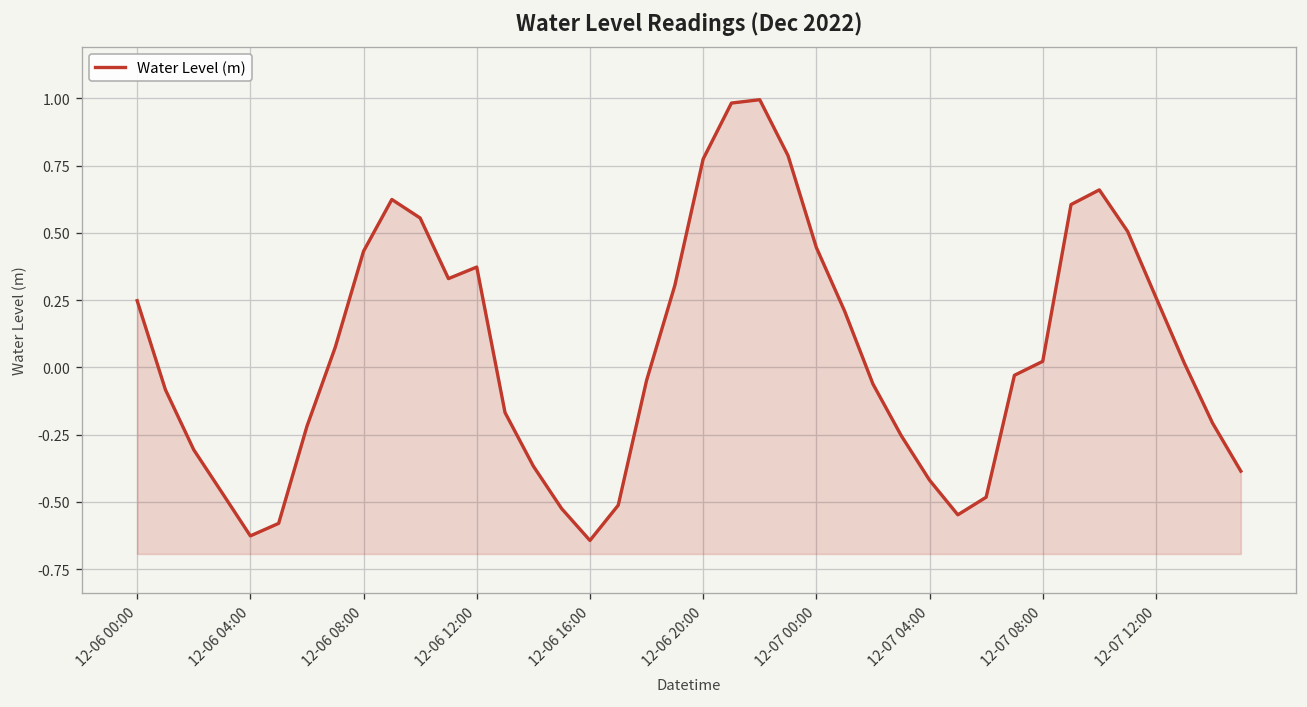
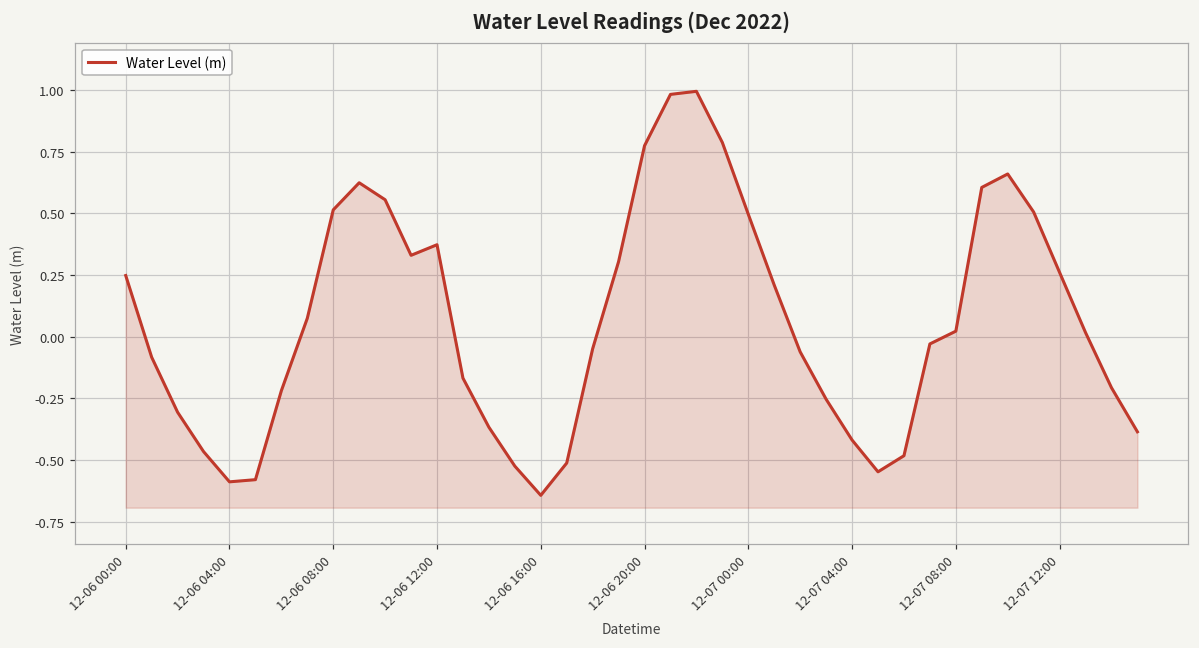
12-06 04:00: -0.63 -> -0.59
12-06 08:00: 0.43 -> 0.51
12-07 00:00: 0.45 -> 0.50
